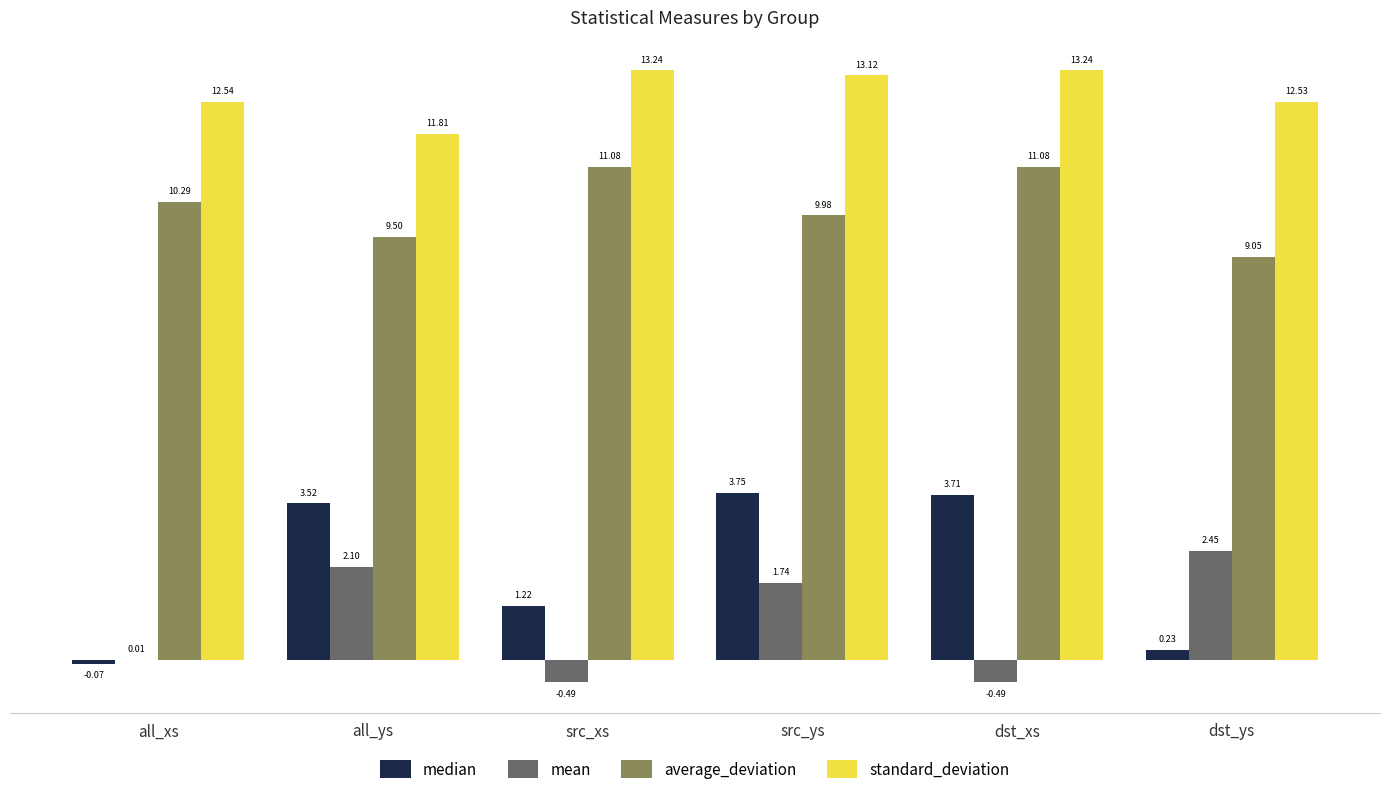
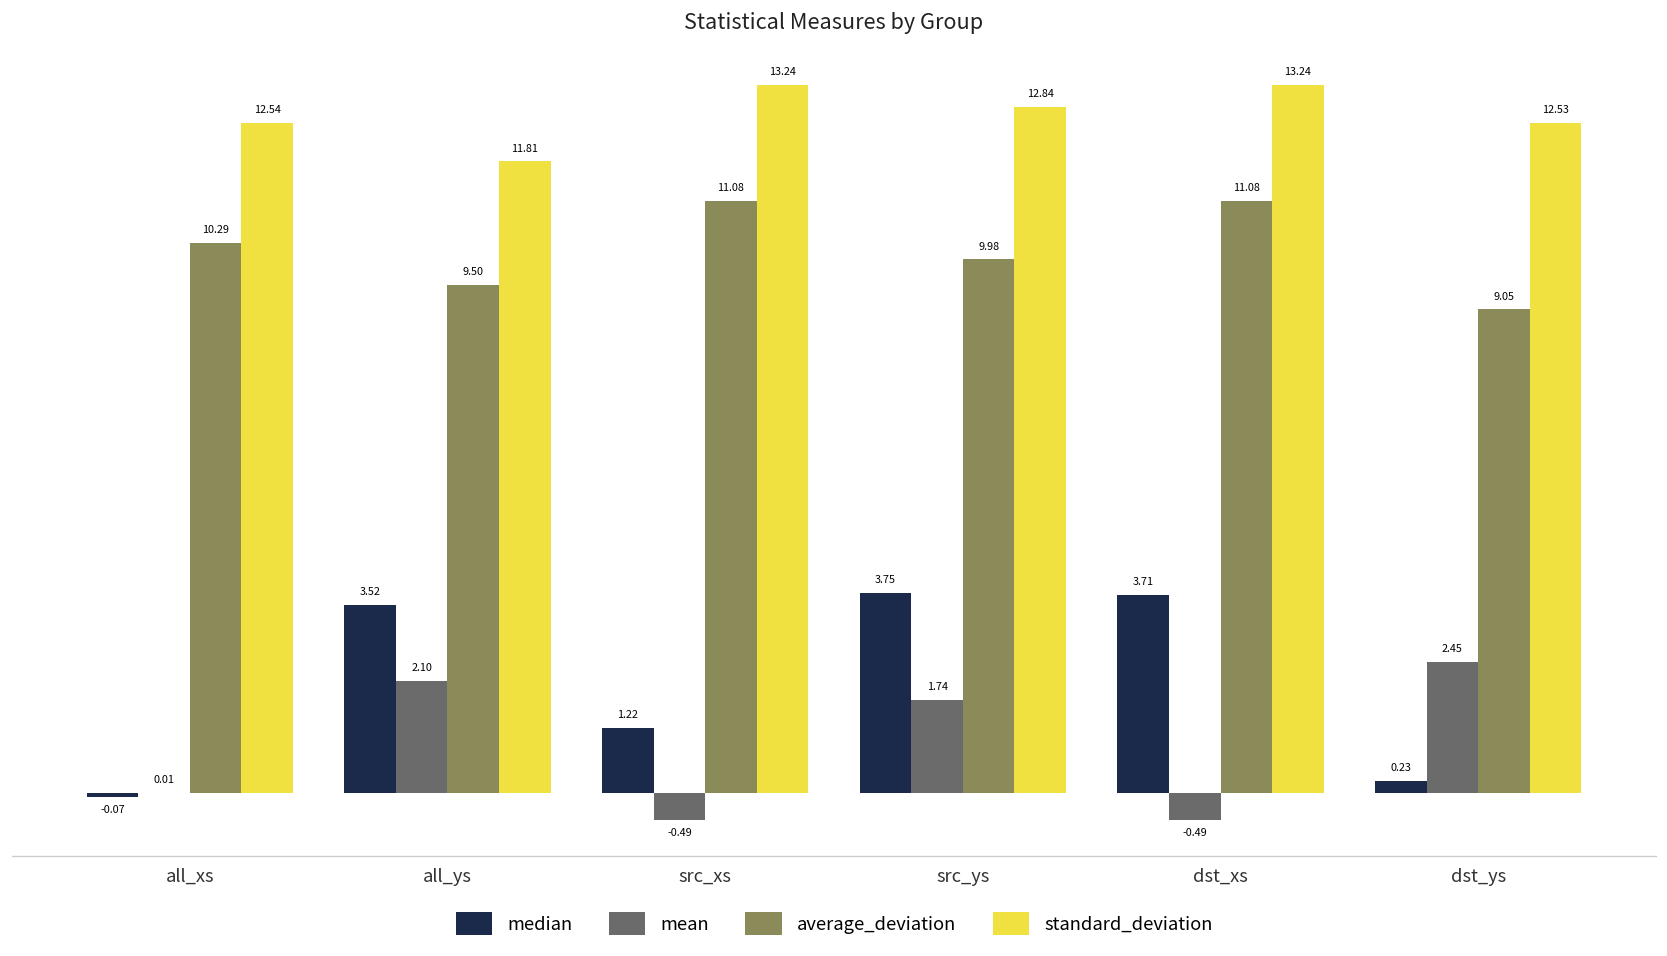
standard_deviation, src_ys: 13.12 -> 12.84
